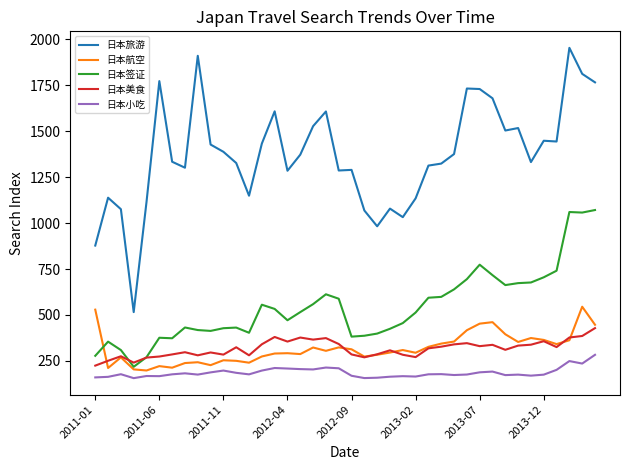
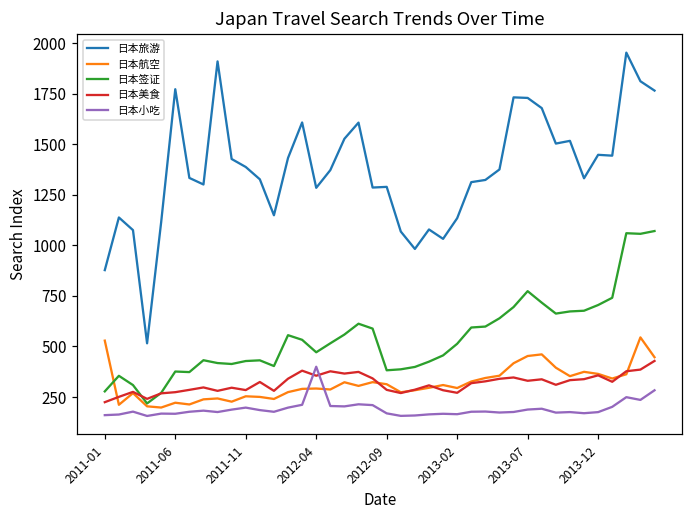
日本小吃, 2012-04: 210 -> 400
